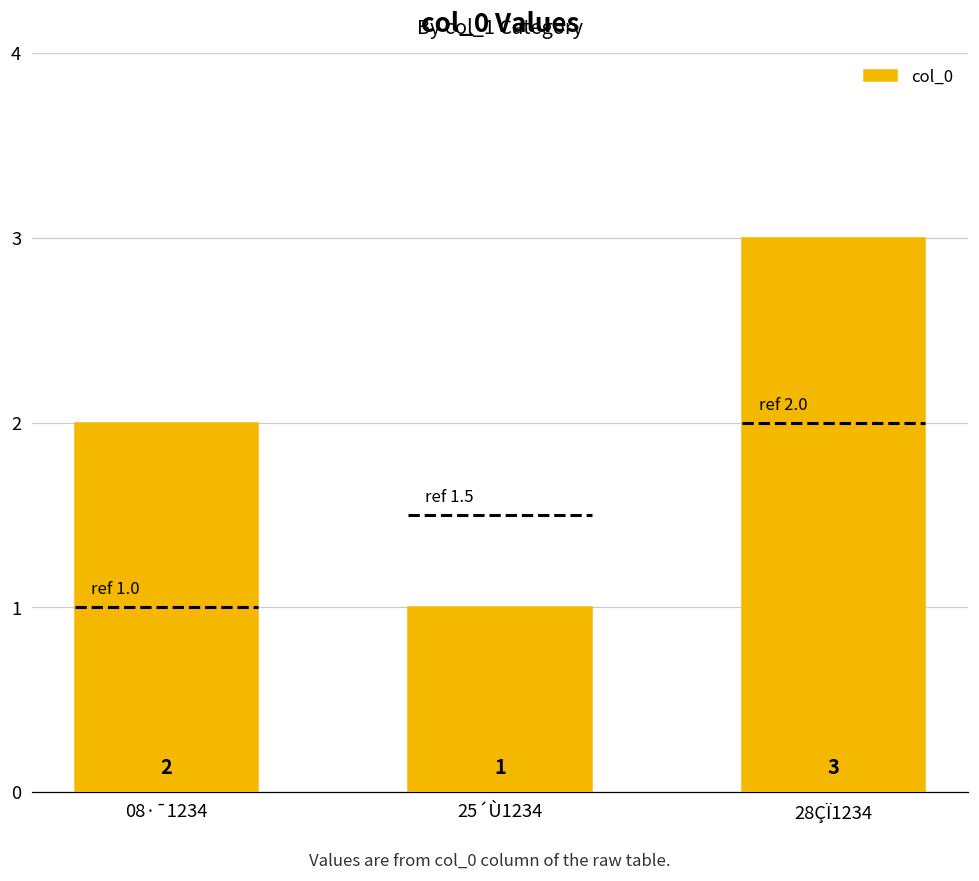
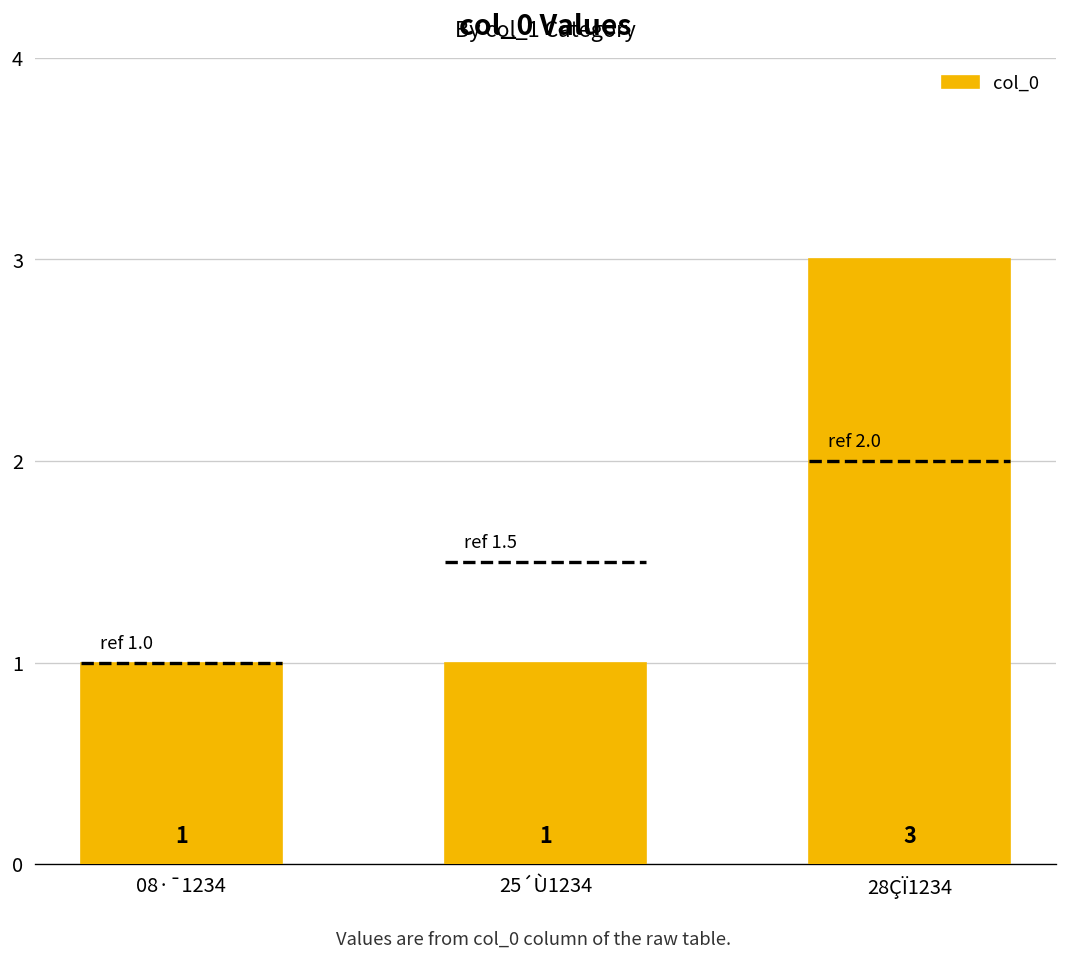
col_0, 08·¯1234: 2 -> 1
